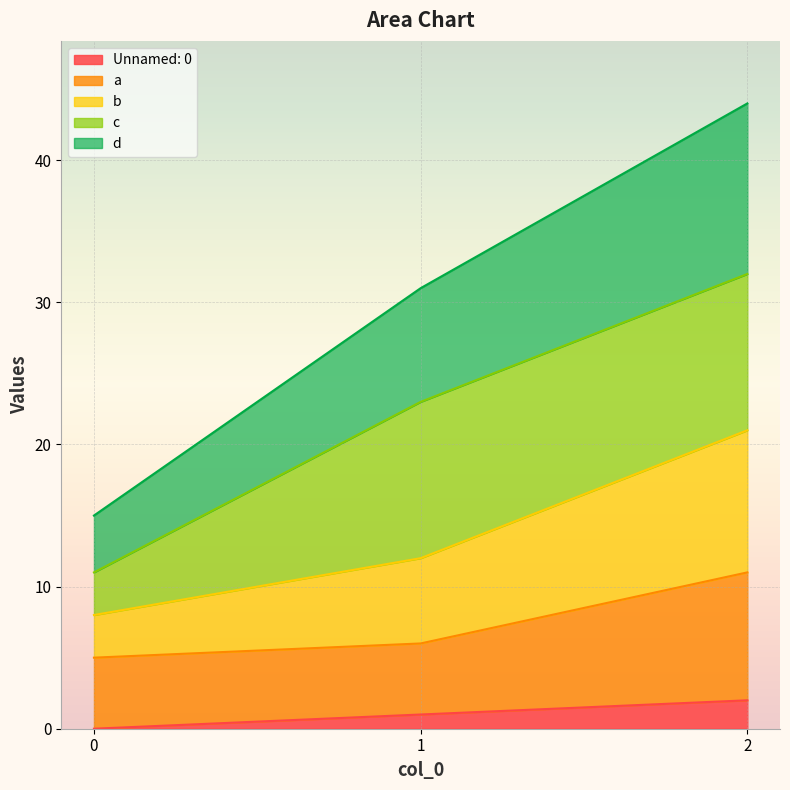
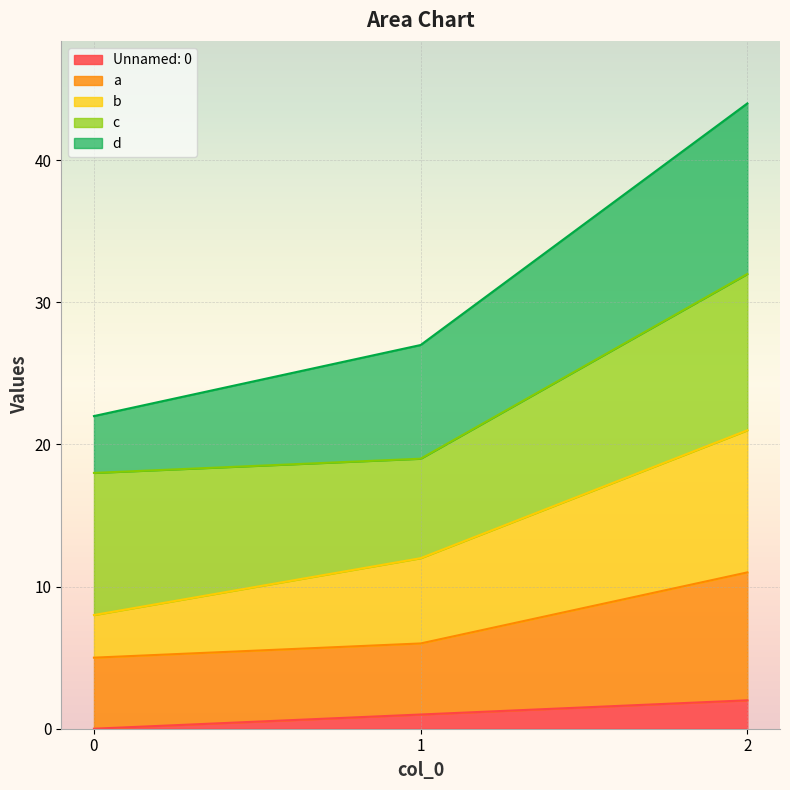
c, 0: 3 -> 10
c, 1: 11 -> 7
